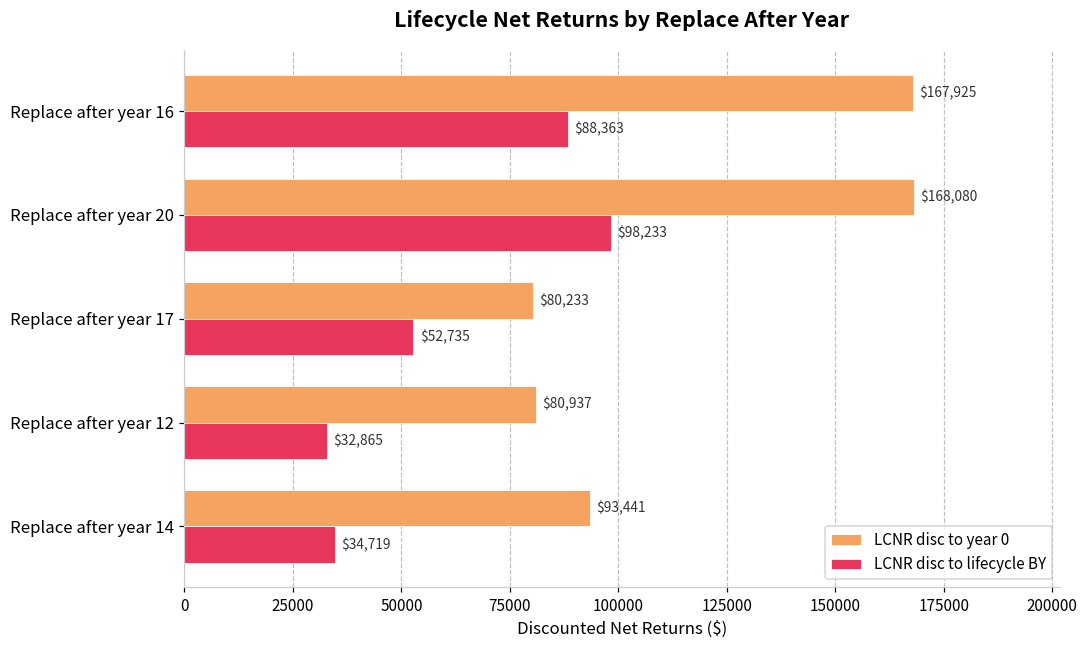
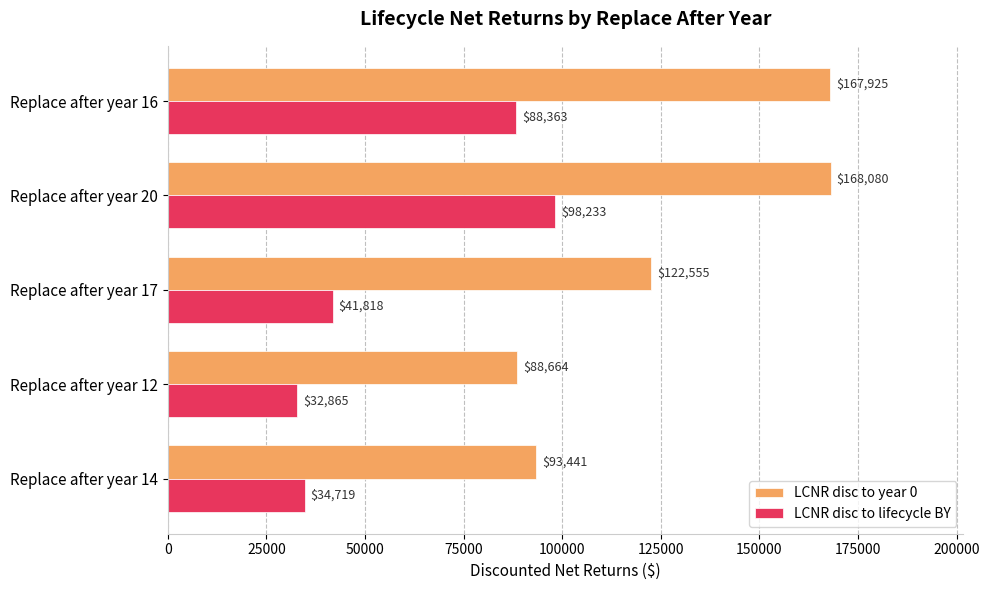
LCNR disc to year 0, Replace after year 17: $80,233 -> $122,555
LCNR disc to lifecycle BY, Replace after year 17: $52,735 -> $41,818
LCNR disc to year 0, Replace after year 12: $80,937 -> $88,664
